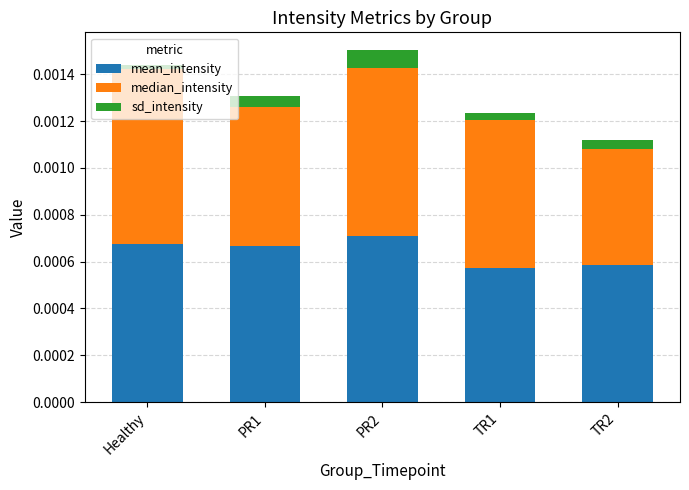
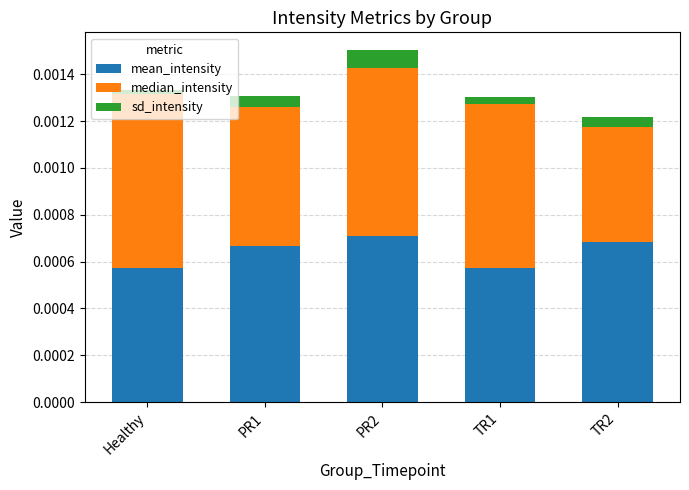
mean_intensity, Healthy: 0.00068 -> 0.00057
median_intensity, TR1: 0.00063 -> 0.00070
mean_intensity, TR2: 0.00059 -> 0.00068
